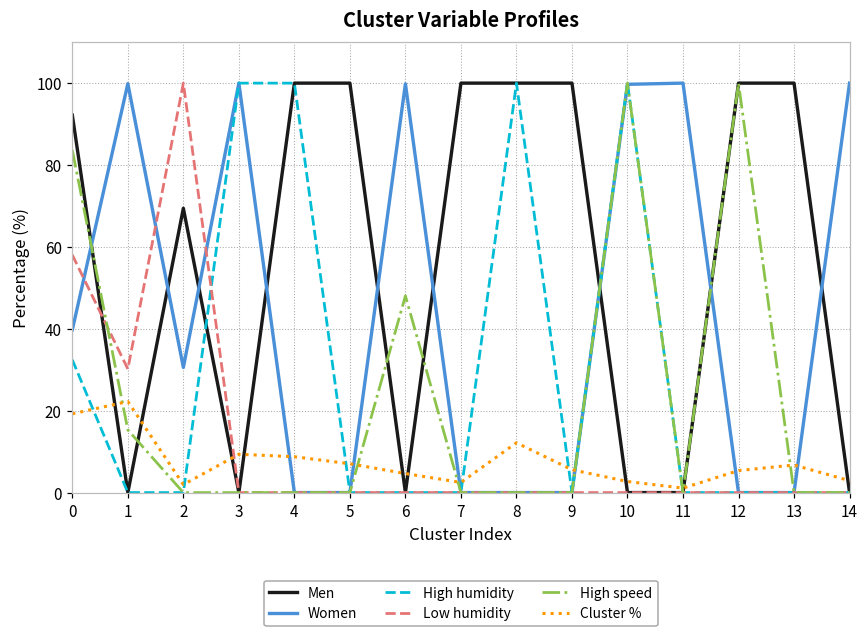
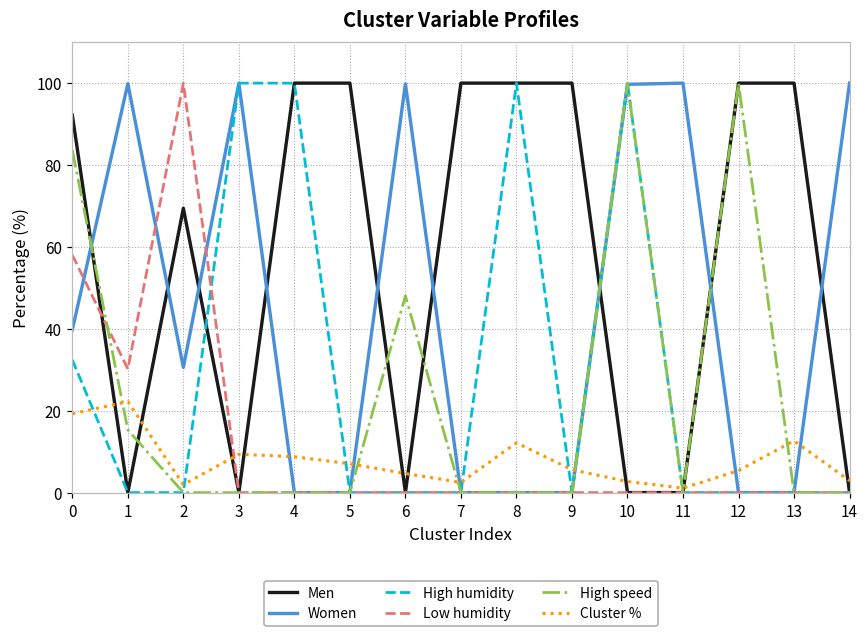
Cluster %, 13: 7 -> 13
